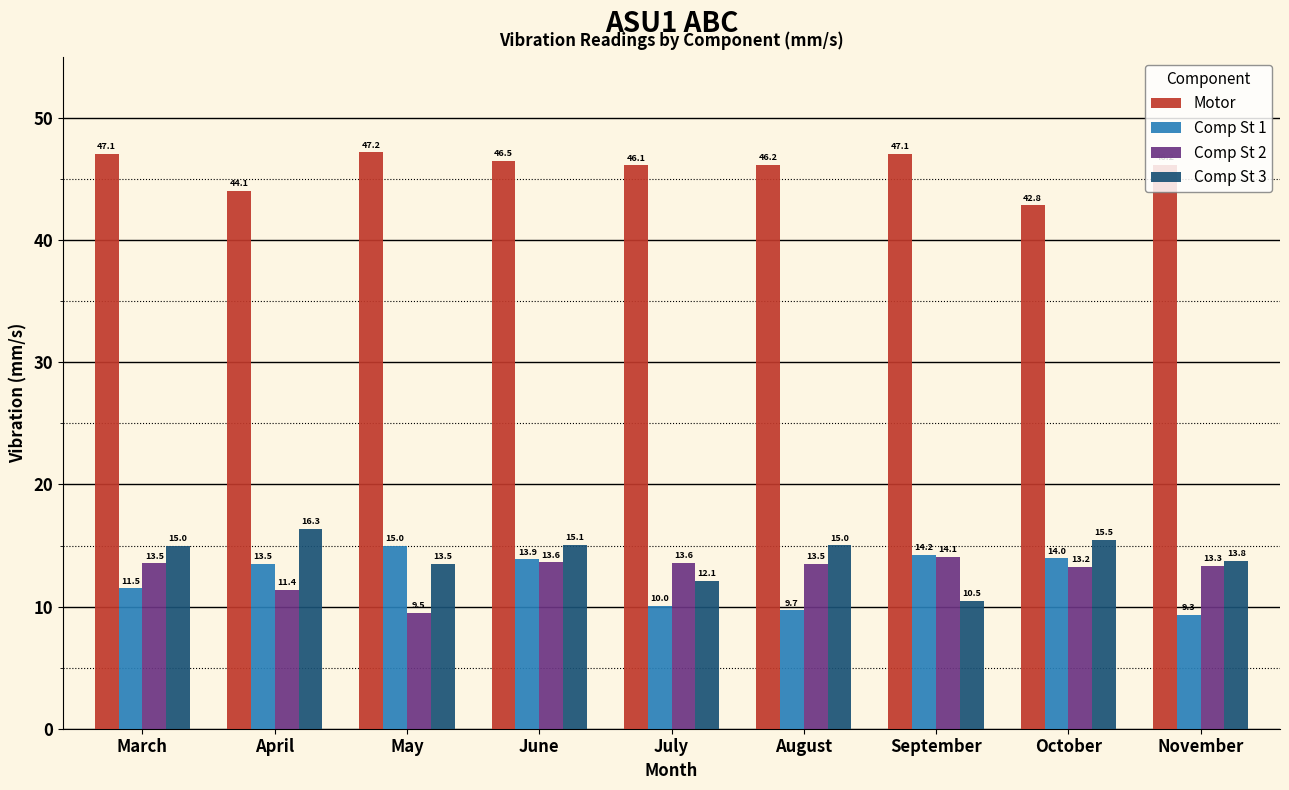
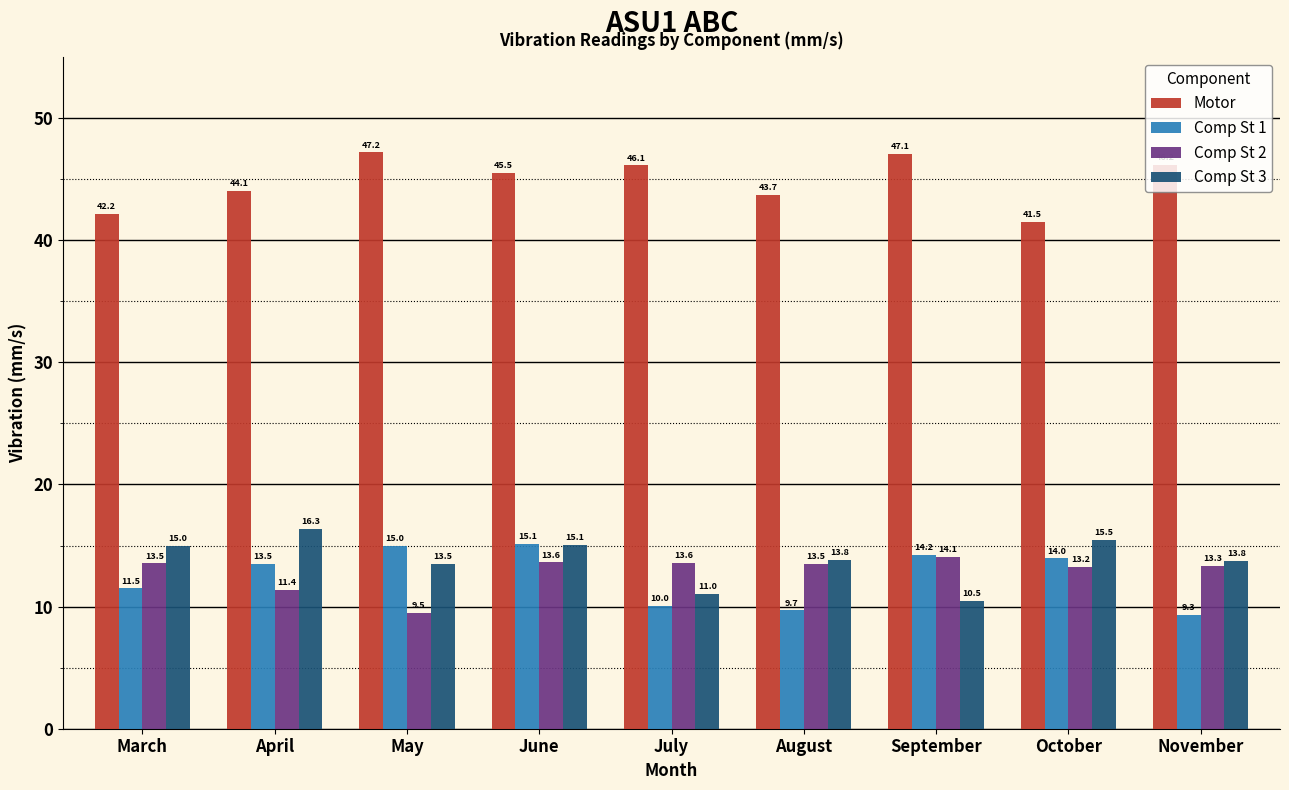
Motor, March: 47.1 -> 42.2
Motor, June: 46.5 -> 45.5
Comp St 1, June: 13.9 -> 15.1
Comp St 3, July: 12.1 -> 11.0
Motor, August: 46.2 -> 43.7
Comp St 3, August: 15.0 -> 13.8
Motor, October: 42.8 -> 41.5
